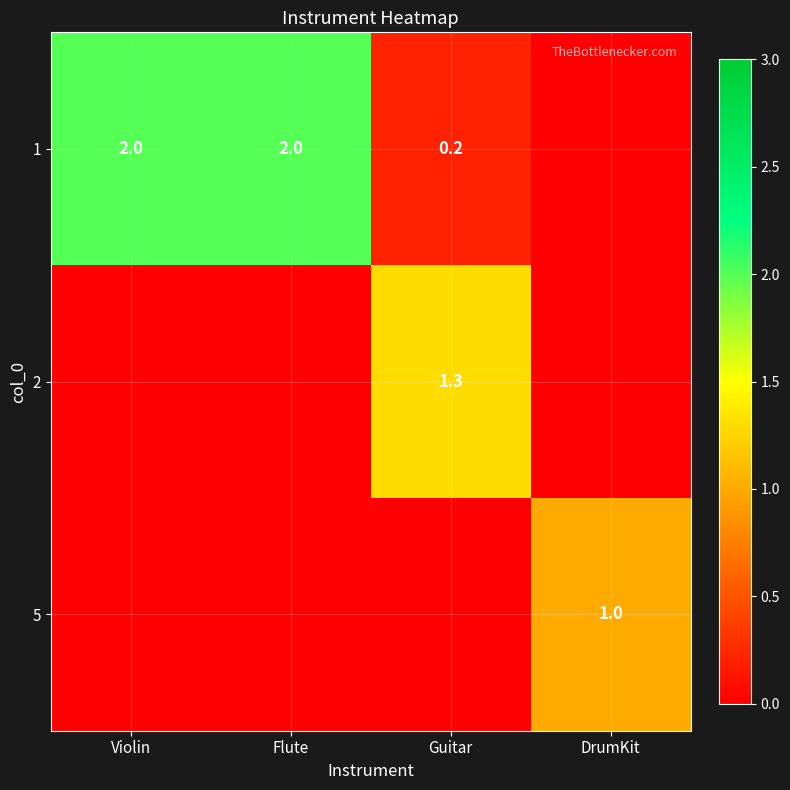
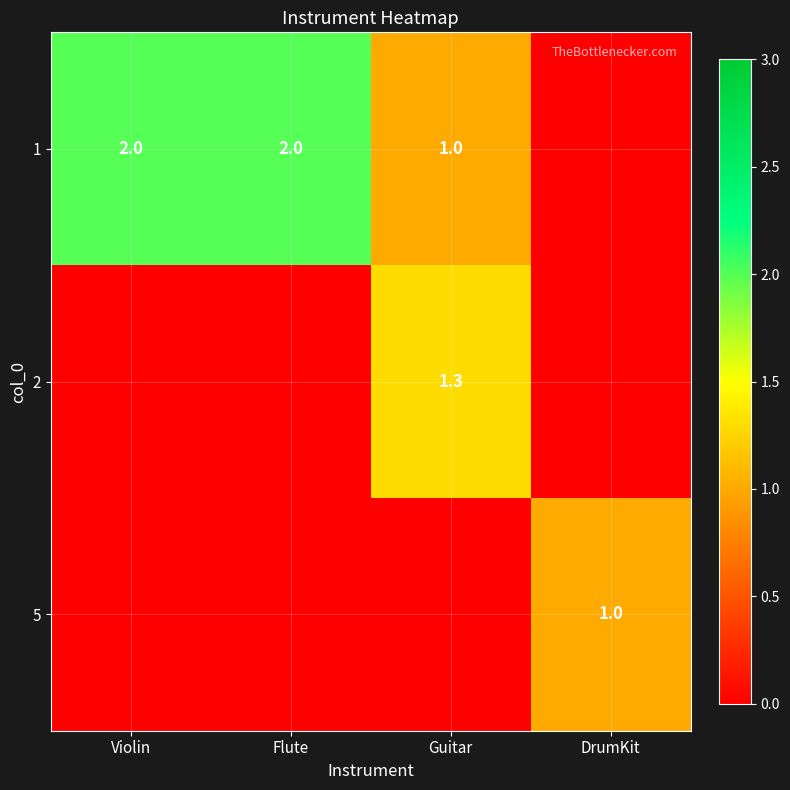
1, Guitar: 0.2 -> 1.0
